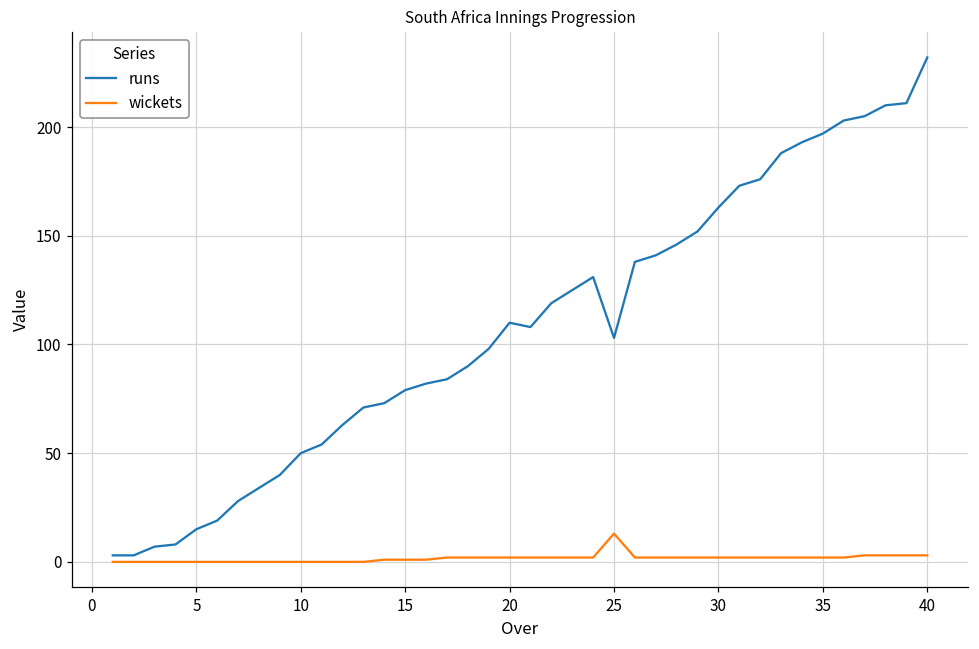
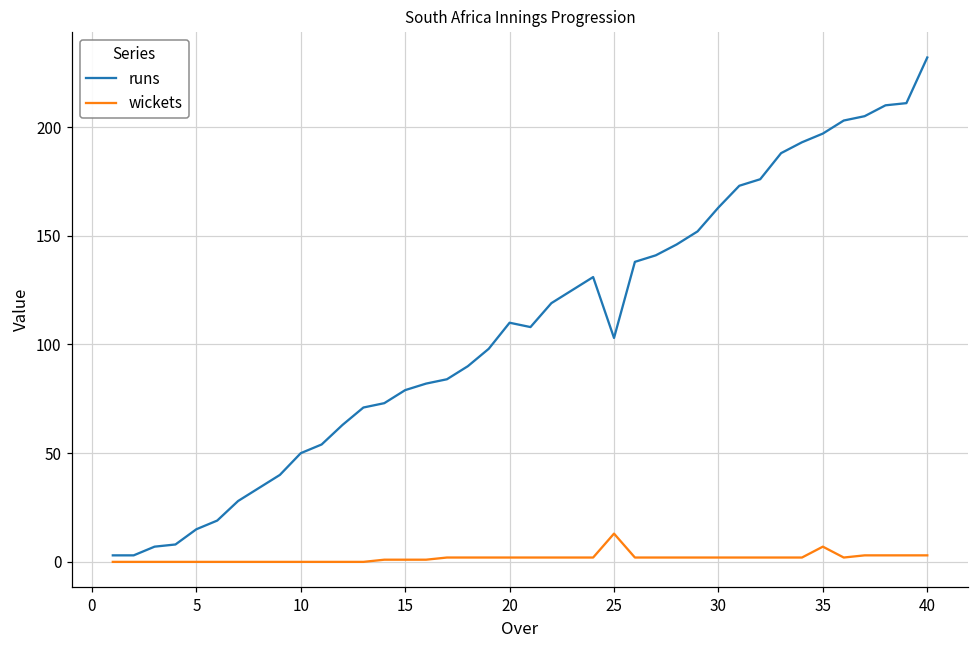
wickets, 35: 2 -> 7
